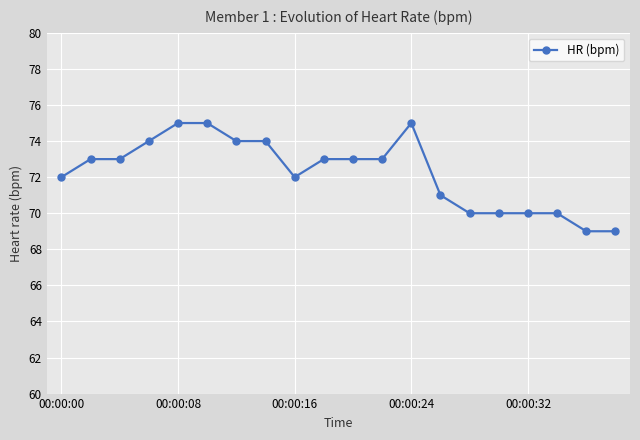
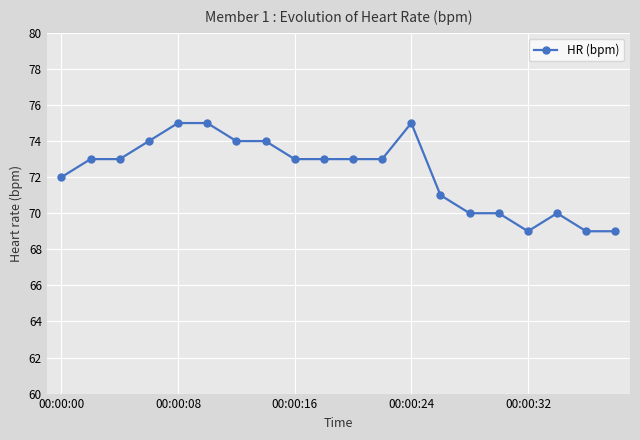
00:00:16: 72 -> 73
00:00:32: 70 -> 69
